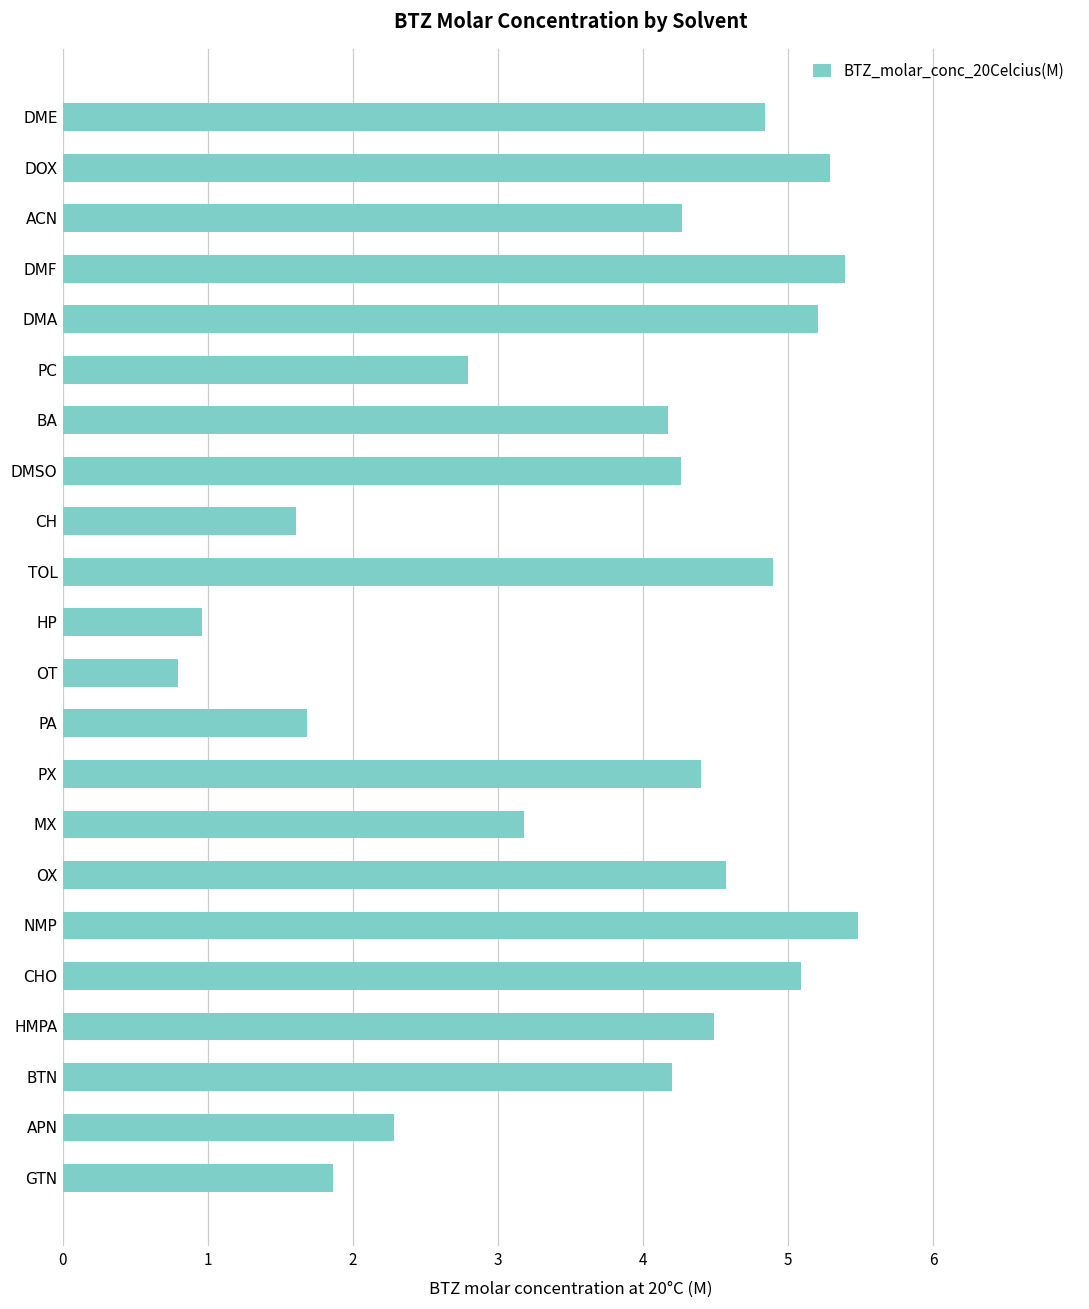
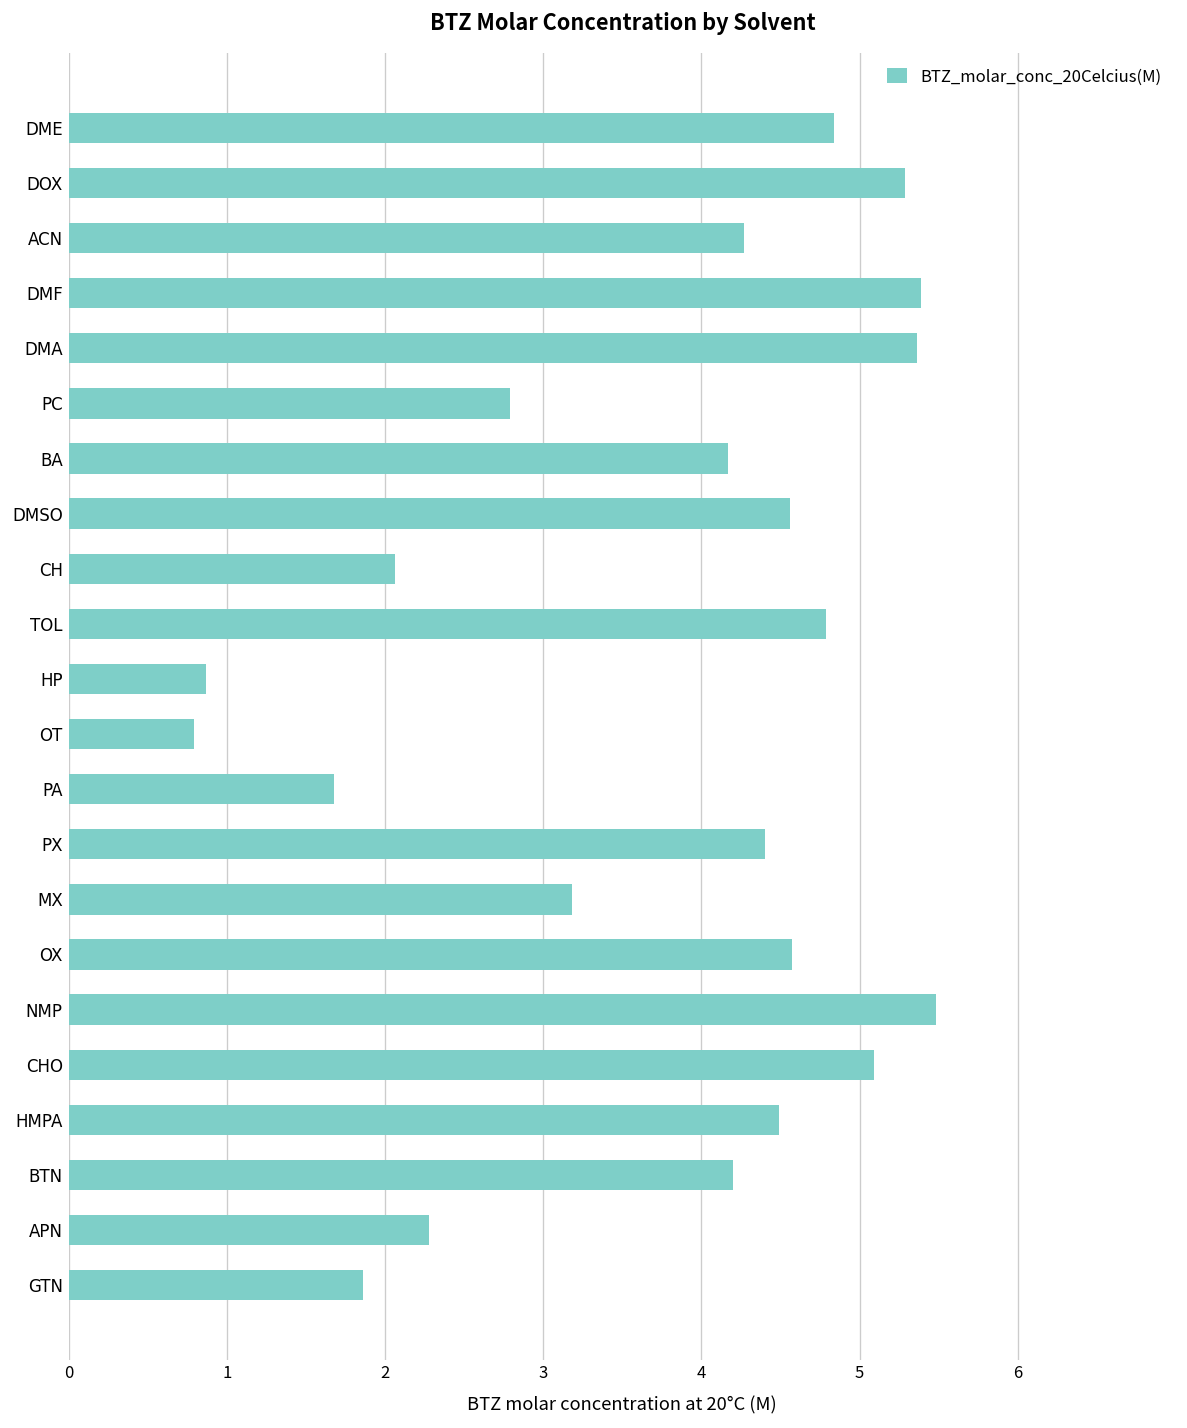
DMA: 5.21 -> 5.36
DMSO: 4.26 -> 4.56
CH: 1.61 -> 2.06
TOL: 4.90 -> 4.79
HP: 0.96 -> 0.87
